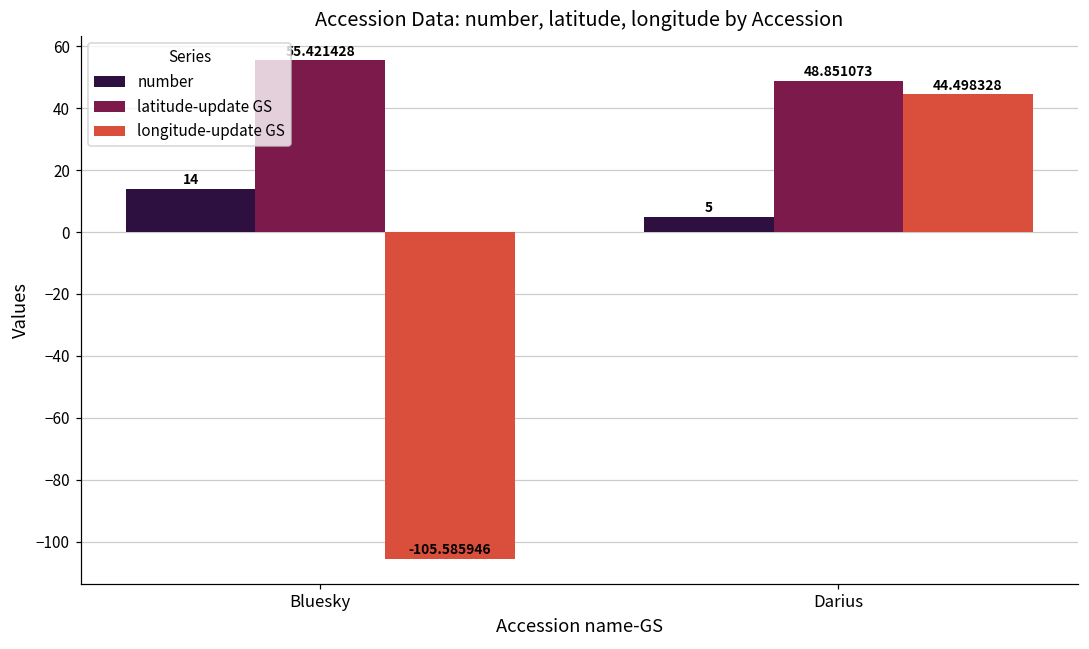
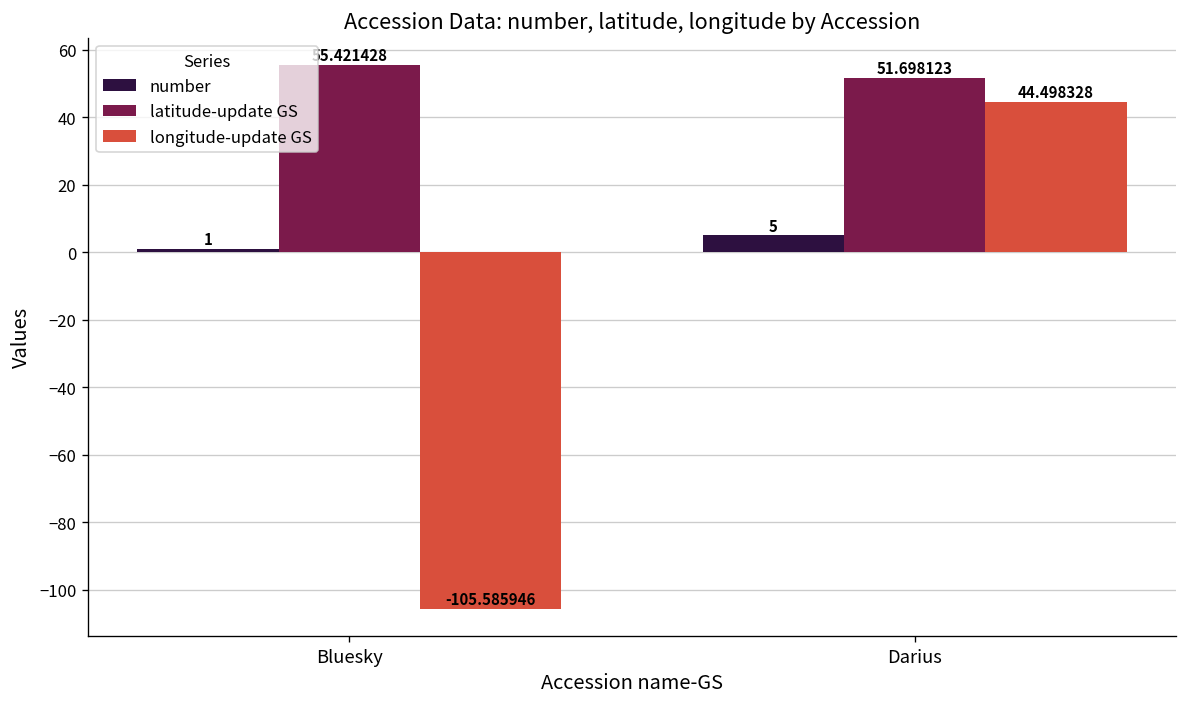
number, Bluesky: 14 -> 1
latitude-update GS, Darius: 48.851073 -> 51.698123
